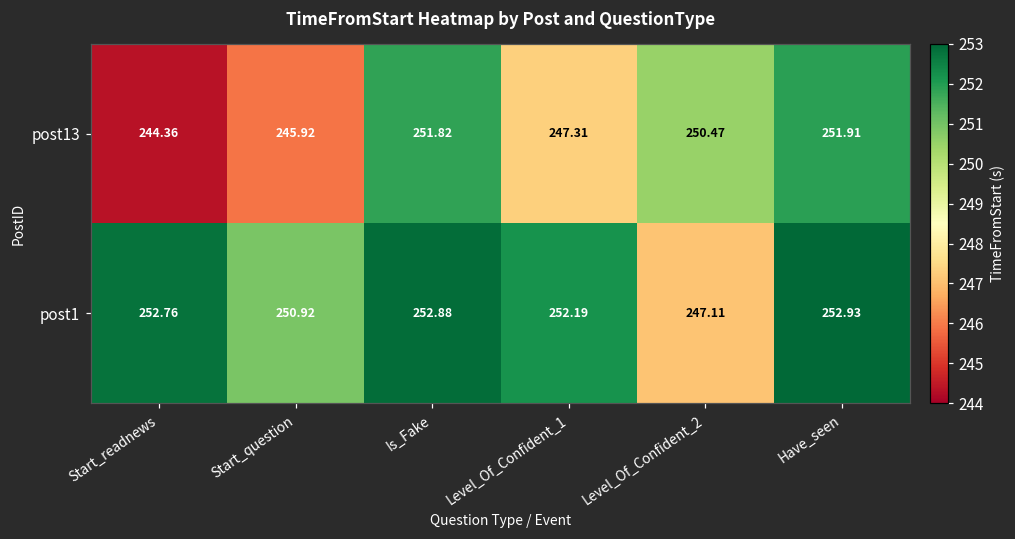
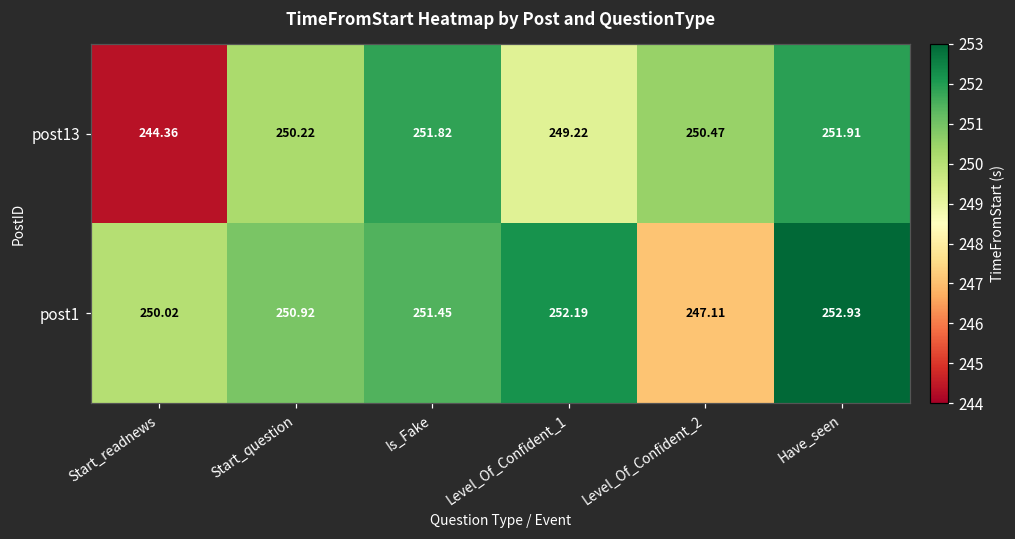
post13, Start_question: 245.92 -> 250.22
post13, Level_Of_Confident_1: 247.31 -> 249.22
post1, Start_readnews: 252.76 -> 250.02
post1, Is_Fake: 252.88 -> 251.45
